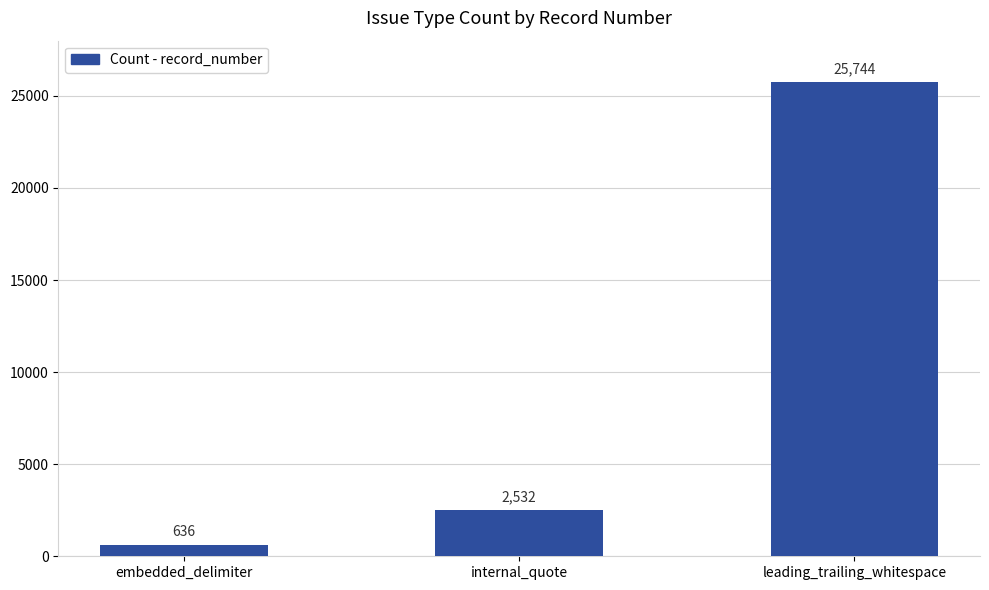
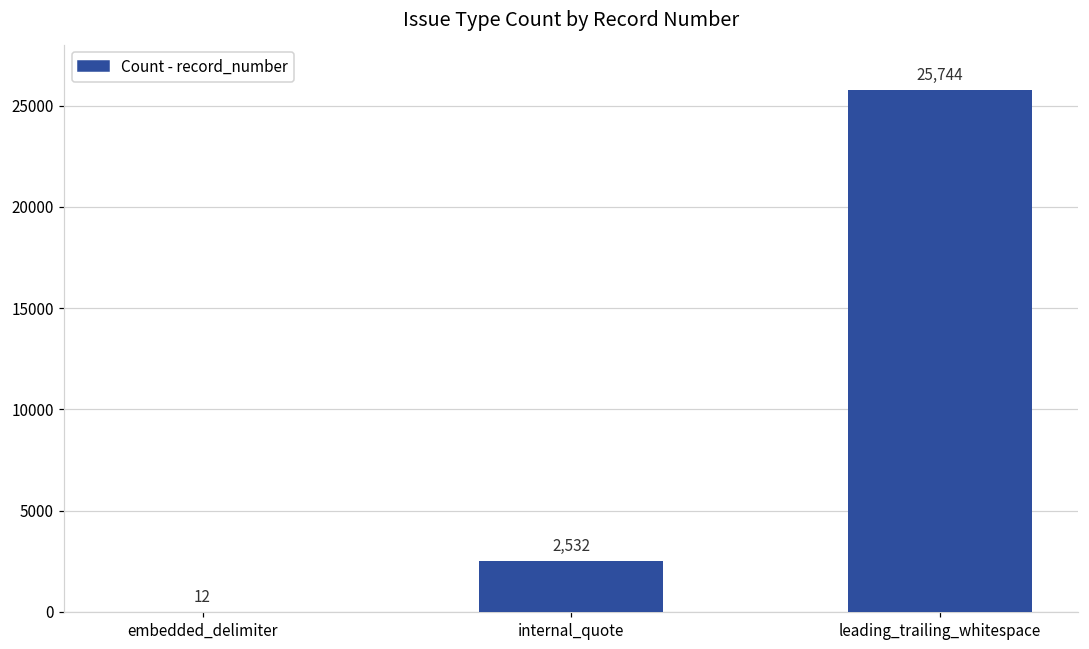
embedded_delimiter: 636 -> 12
